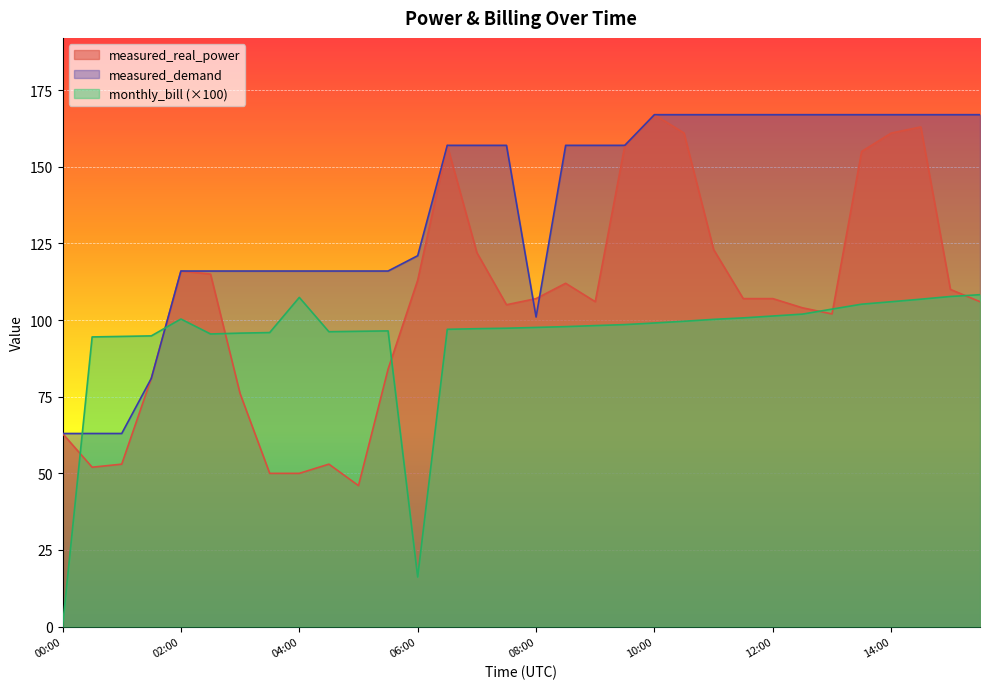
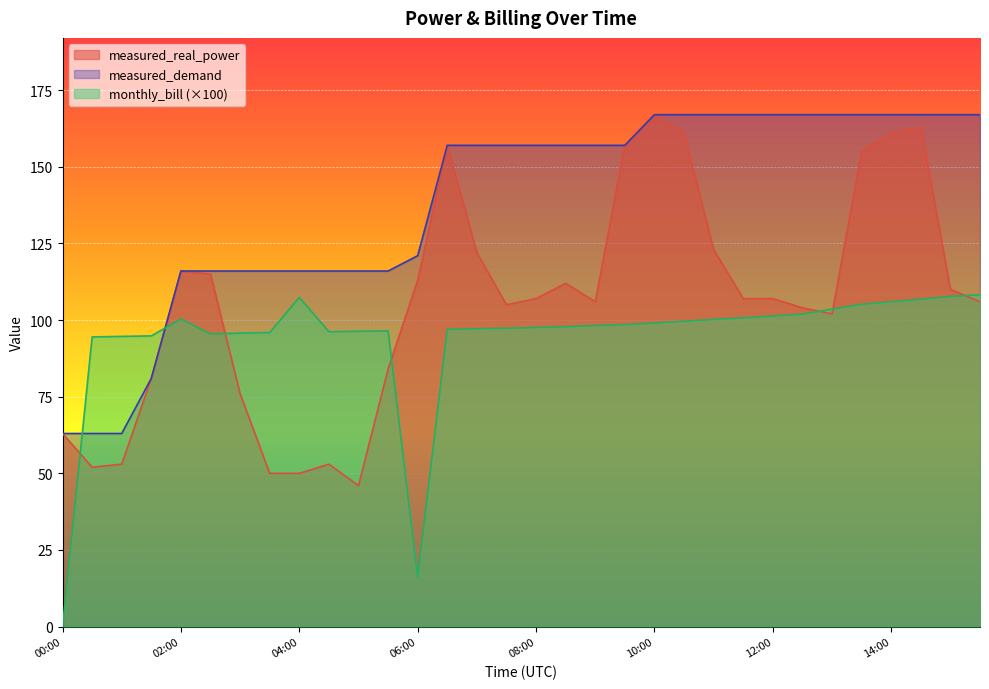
measured_demand, 08:00: 101 -> 157
